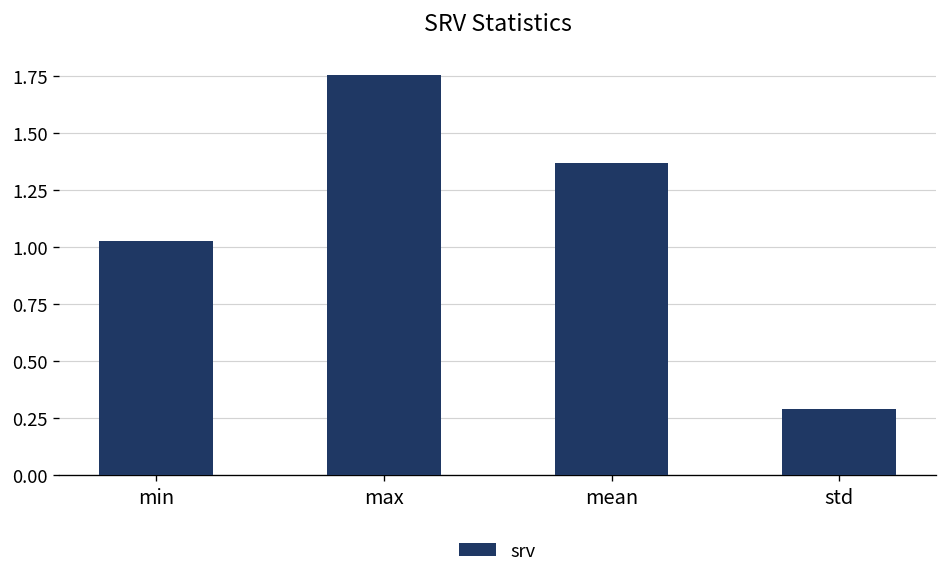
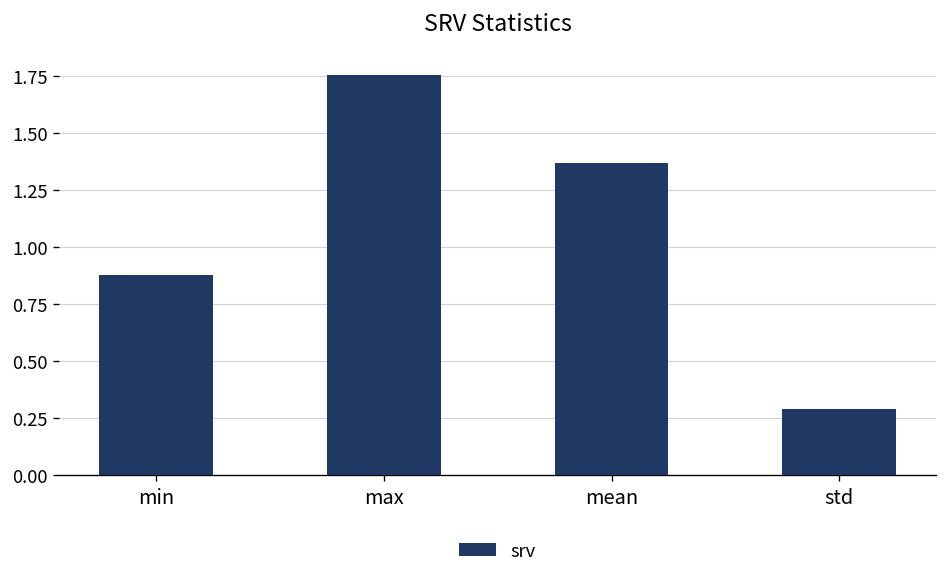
min: 1.03 -> 0.88
